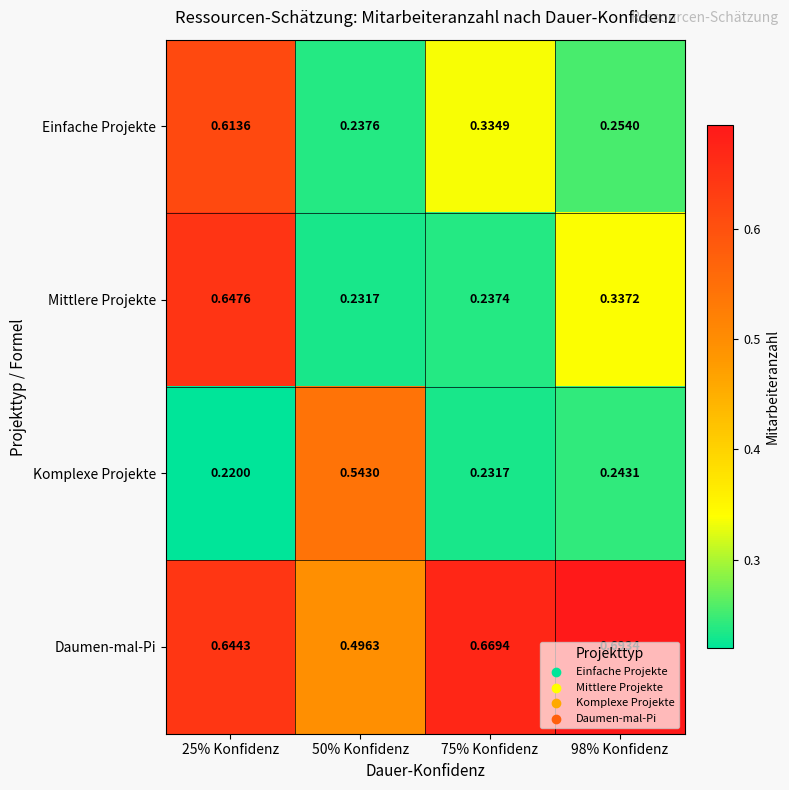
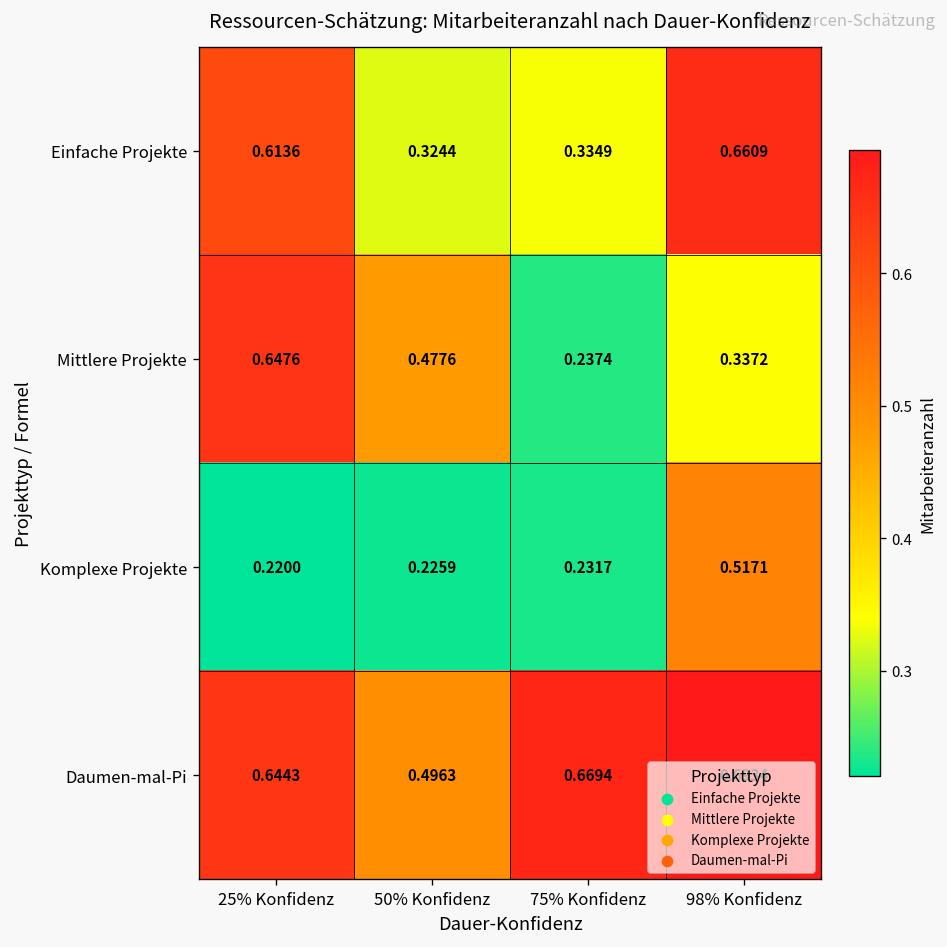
Einfache Projekte, 50% Konfidenz: 0.2376 -> 0.3244
Einfache Projekte, 98% Konfidenz: 0.2540 -> 0.6609
Mittlere Projekte, 50% Konfidenz: 0.2317 -> 0.4776
Komplexe Projekte, 50% Konfidenz: 0.5430 -> 0.2259
Komplexe Projekte, 98% Konfidenz: 0.2431 -> 0.5171
